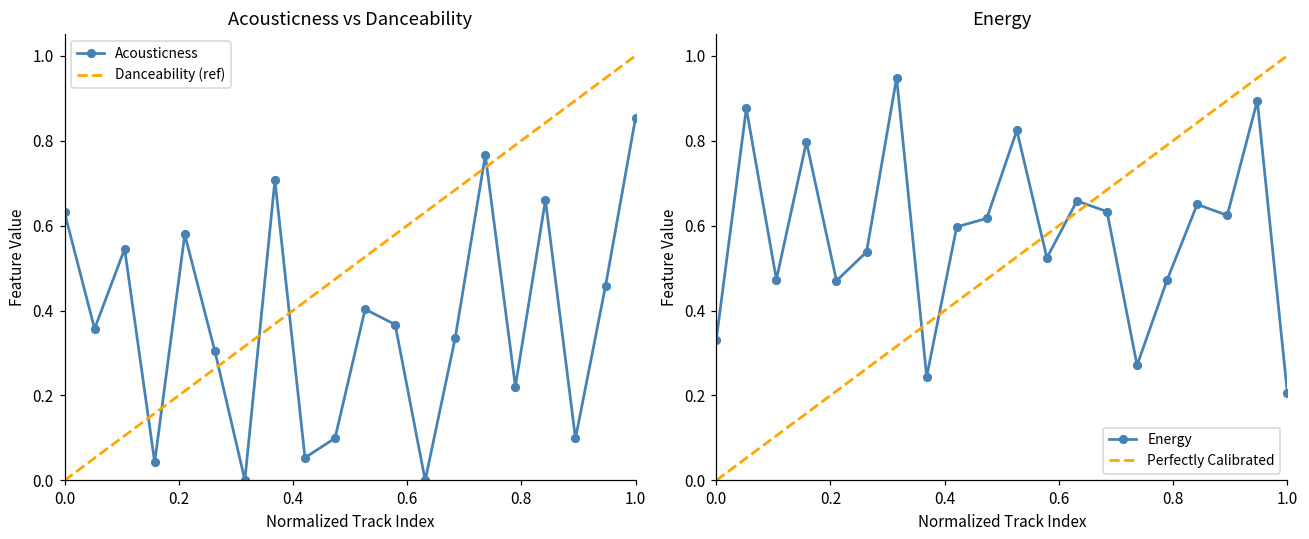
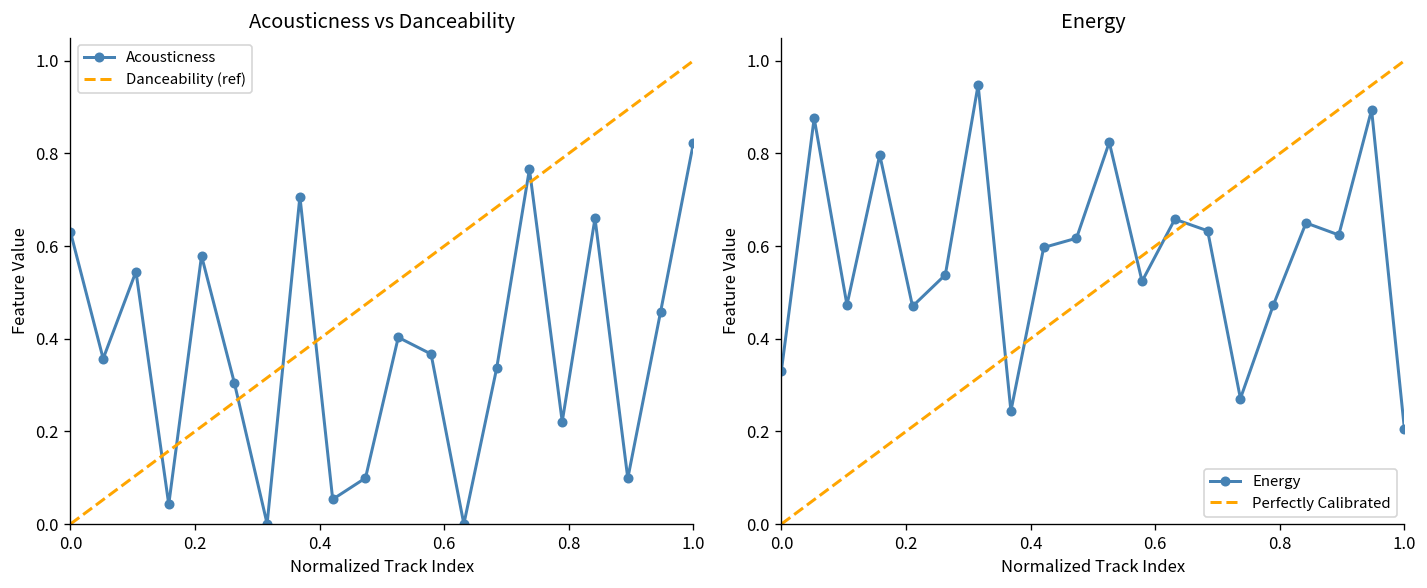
Acousticness vs Danceability, Acousticness, 1.0: 0.85 -> 0.82
